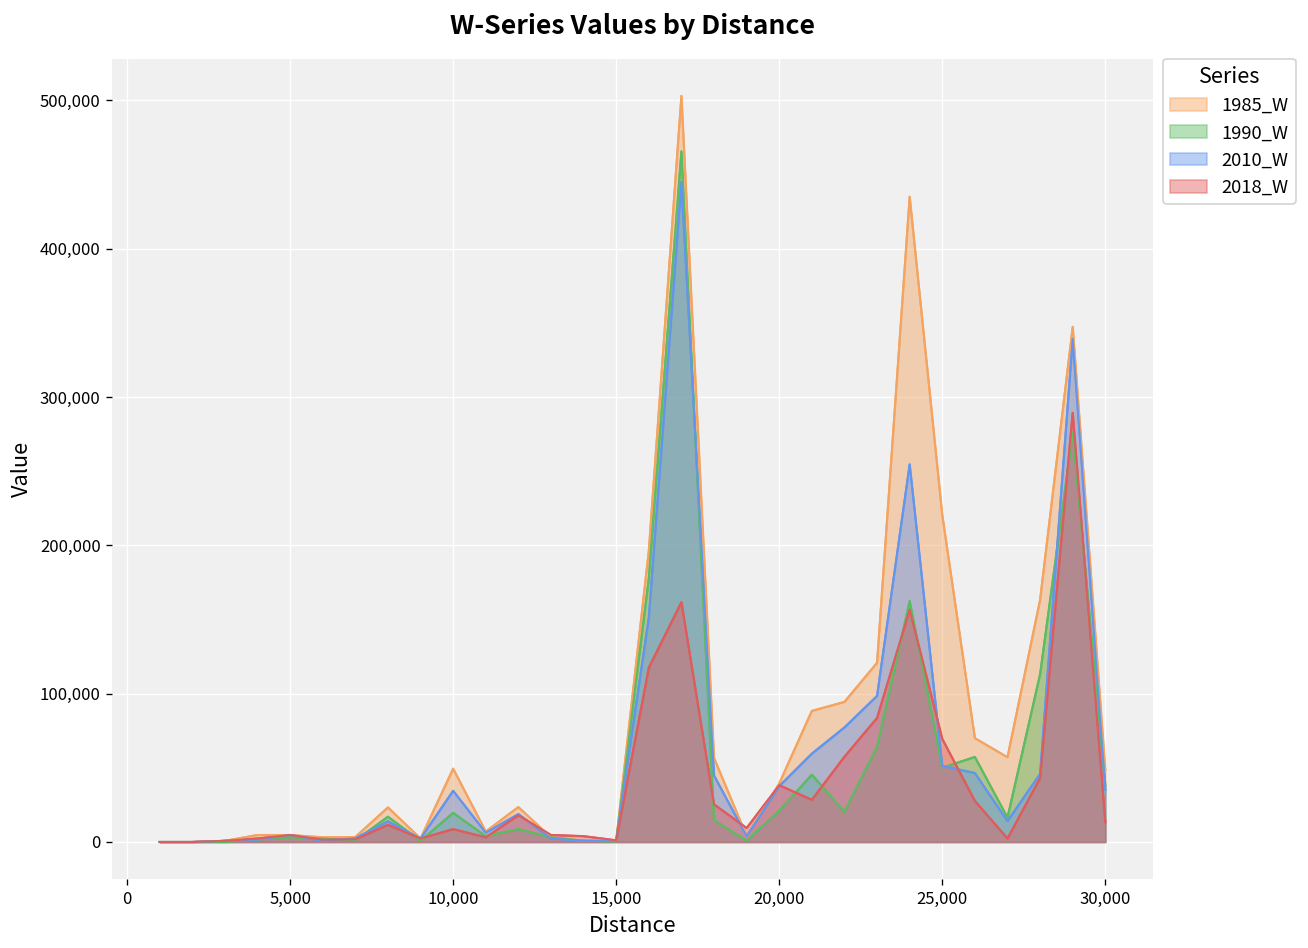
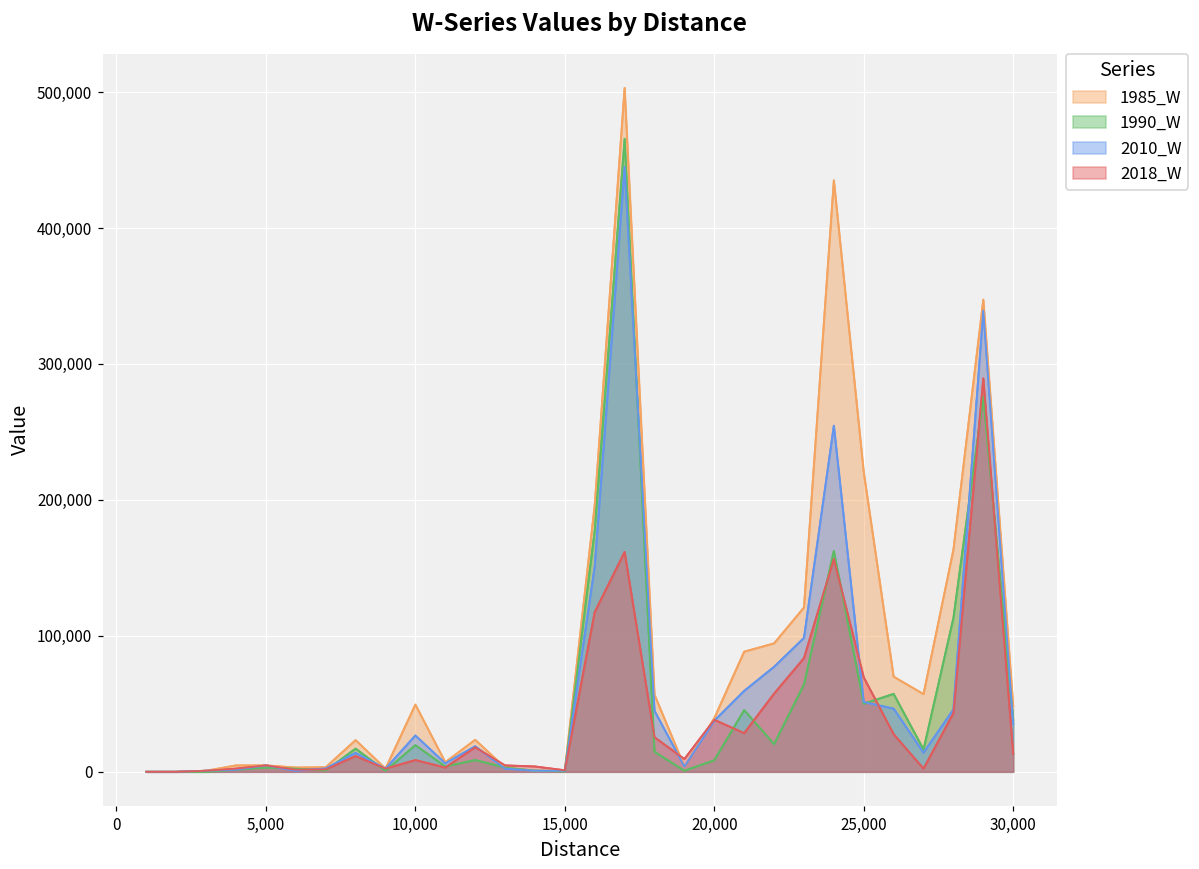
2010_W, 10,000: 35,000 -> 27,000
1990_W, 20,000: 21,000 -> 8,000
